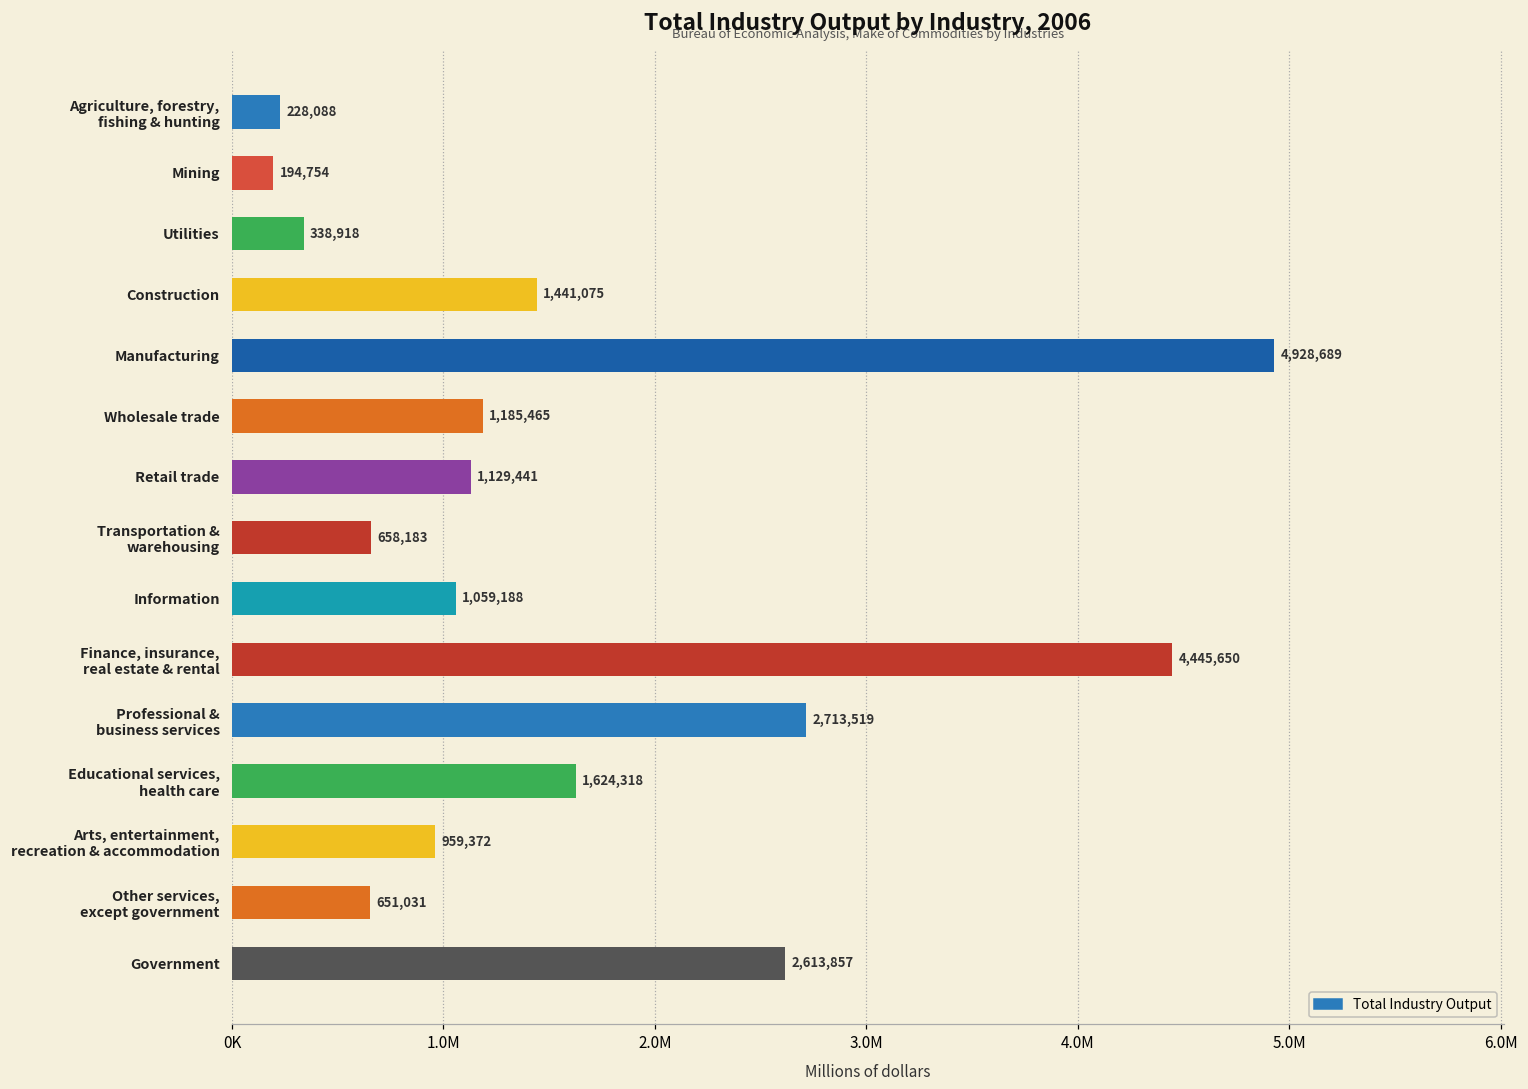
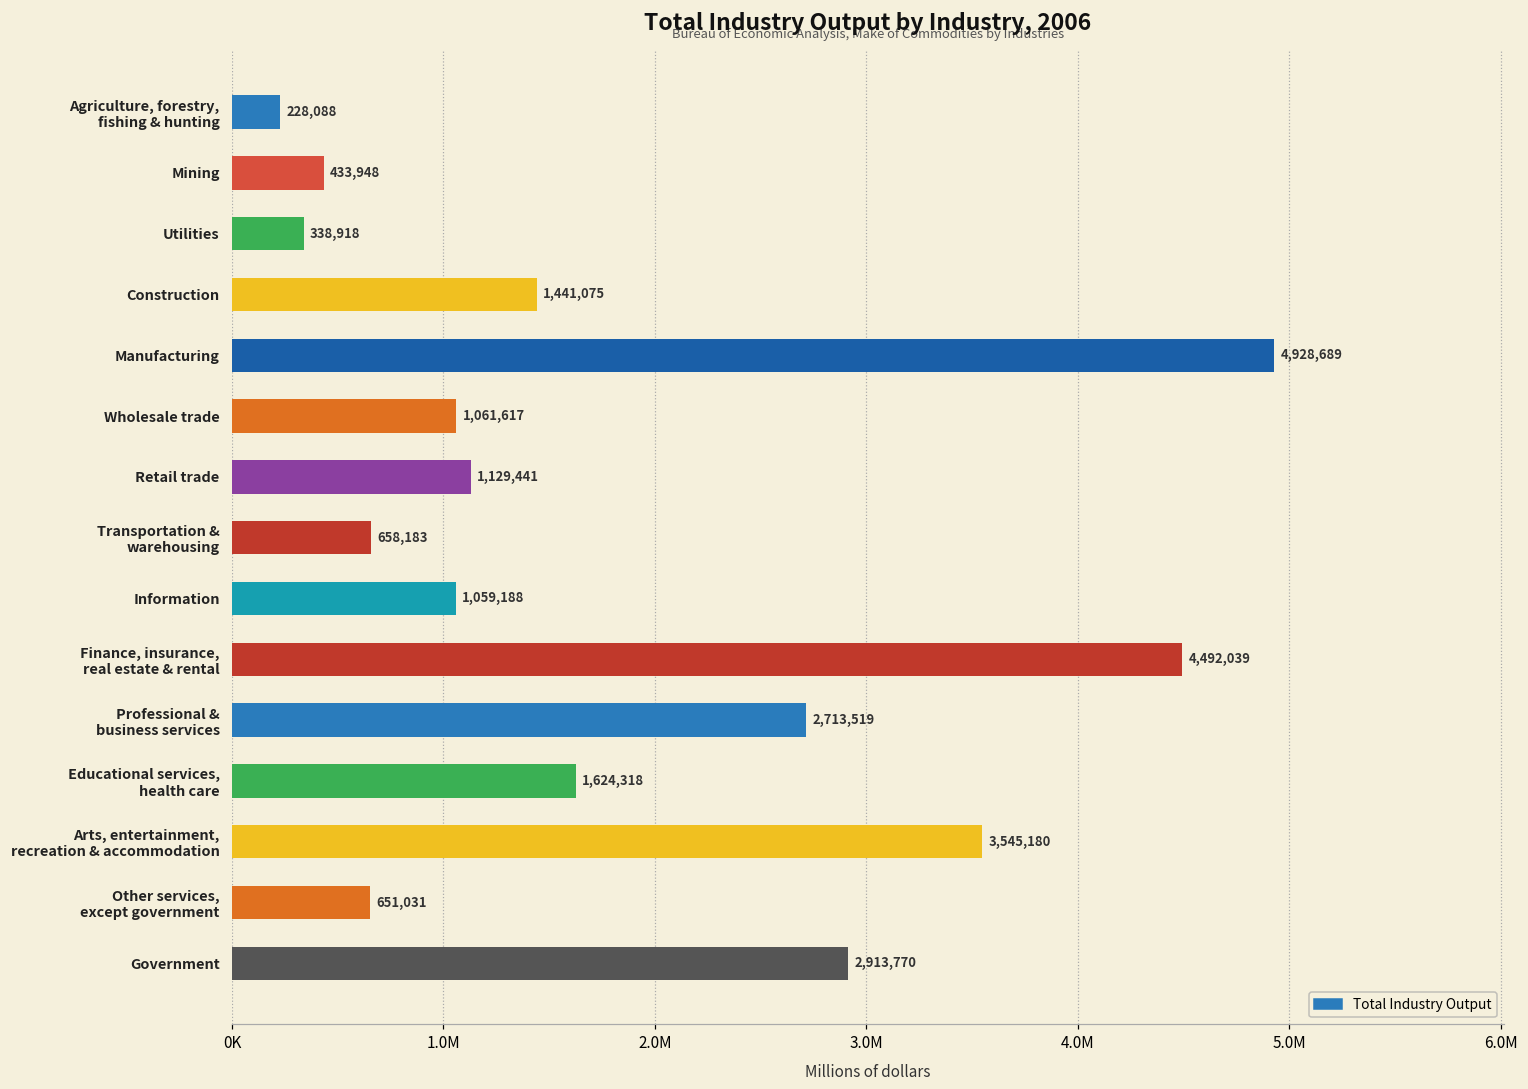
Mining: 194,754 -> 433,948
Wholesale trade: 1,185,465 -> 1,061,617
Finance, insurance, real estate & rental: 4,445,650 -> 4,492,039
Arts, entertainment, recreation & accommodation: 959,372 -> 3,545,180
Government: 2,613,857 -> 2,913,770
